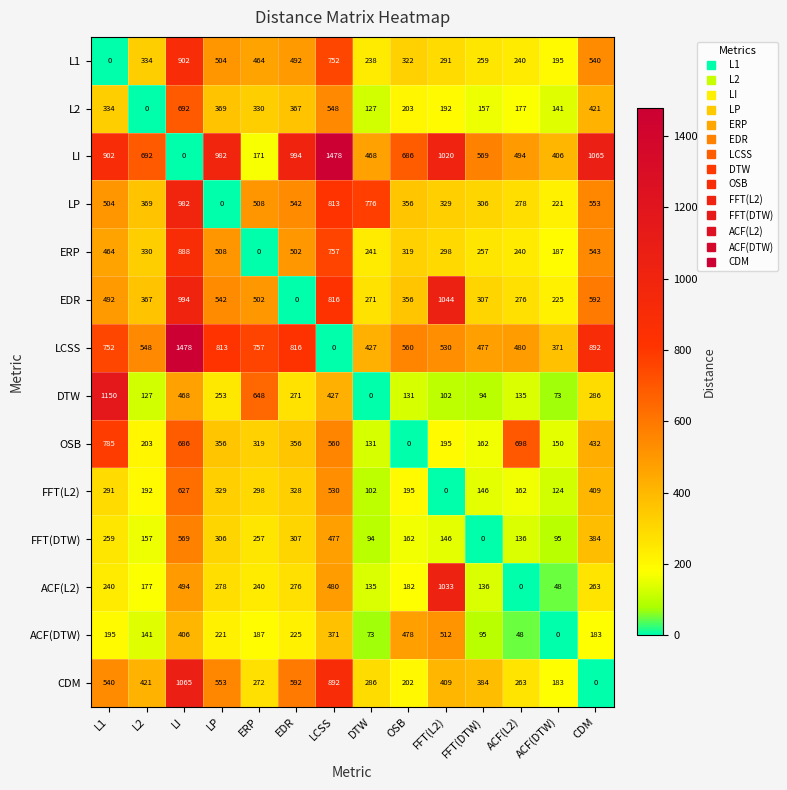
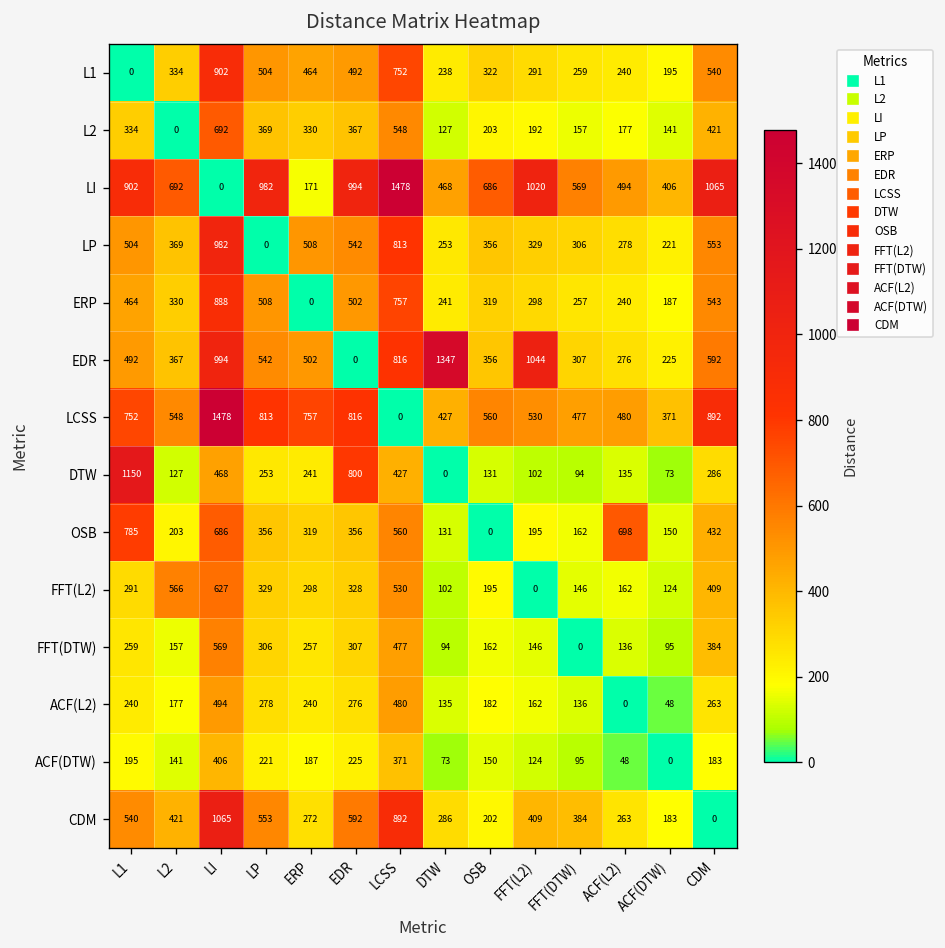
LP, DTW: 776 -> 253
EDR, DTW: 271 -> 1347
DTW, ERP: 648 -> 241
DTW, EDR: 271 -> 800
FFT(L2), L2: 192 -> 566
ACF(L2), FFT(L2): 1033 -> 162
ACF(DTW), OSB: 478 -> 150
ACF(DTW), FFT(L2): 512 -> 124
